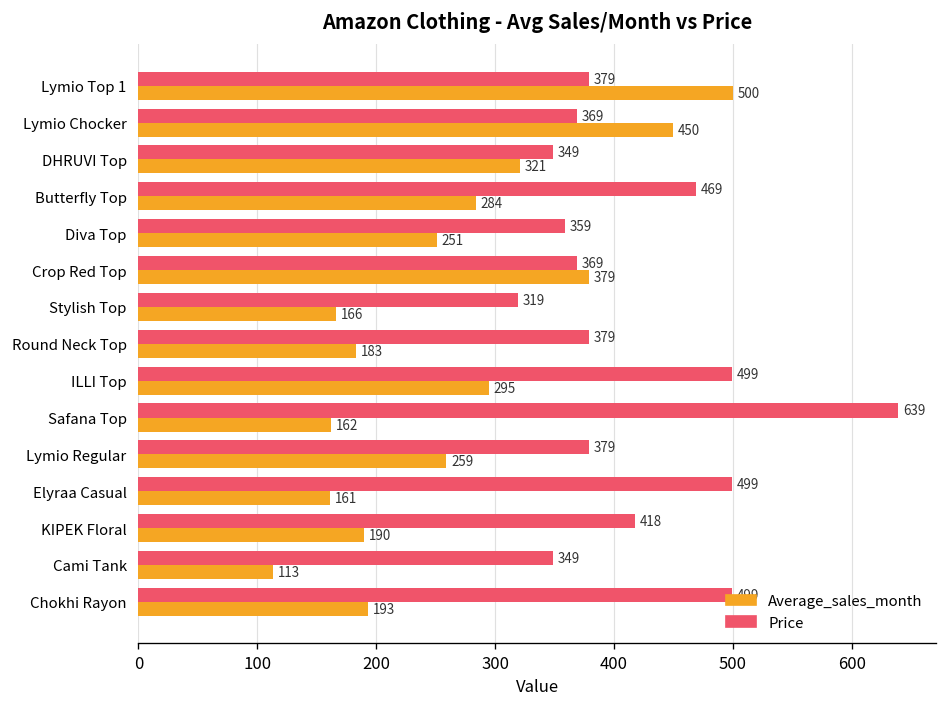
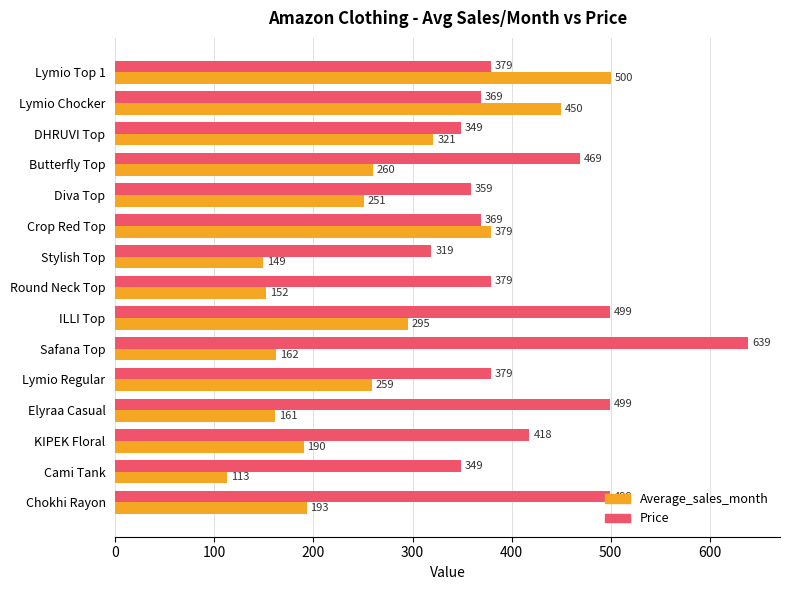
Average_sales_month, Butterfly Top: 284 -> 260
Average_sales_month, Stylish Top: 166 -> 149
Average_sales_month, Round Neck Top: 183 -> 152
